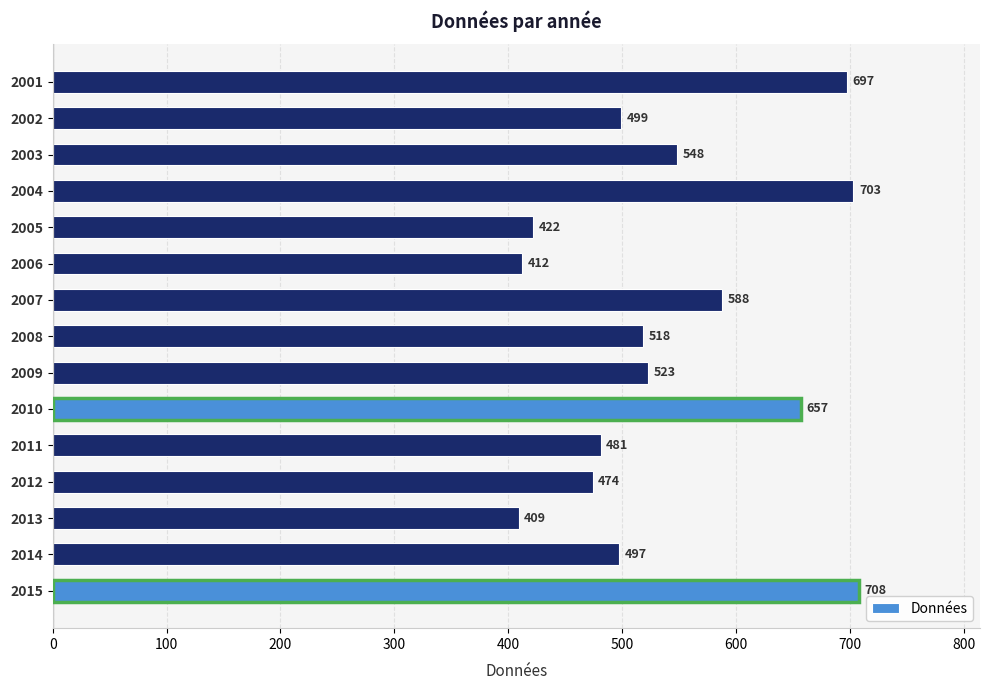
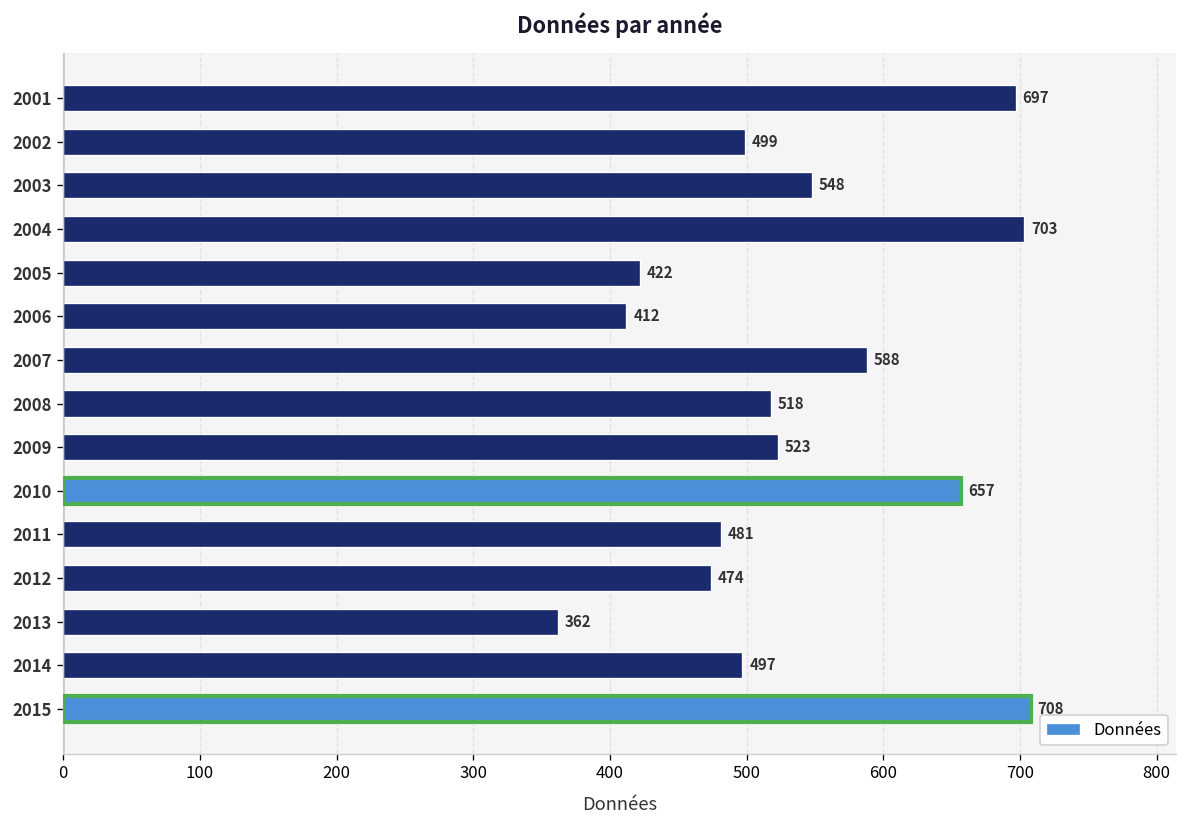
2013: 409 -> 362
